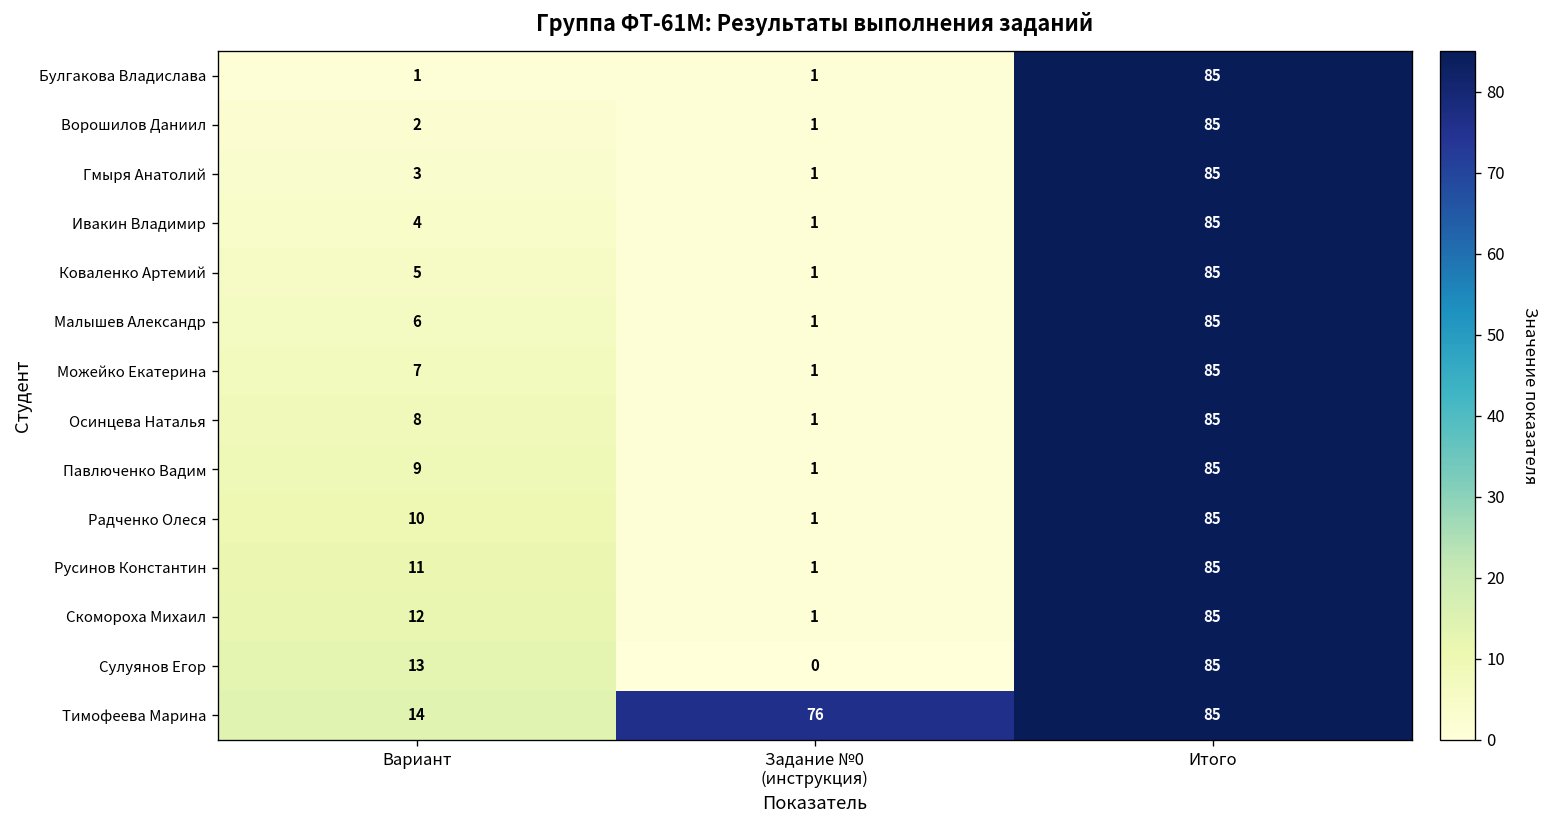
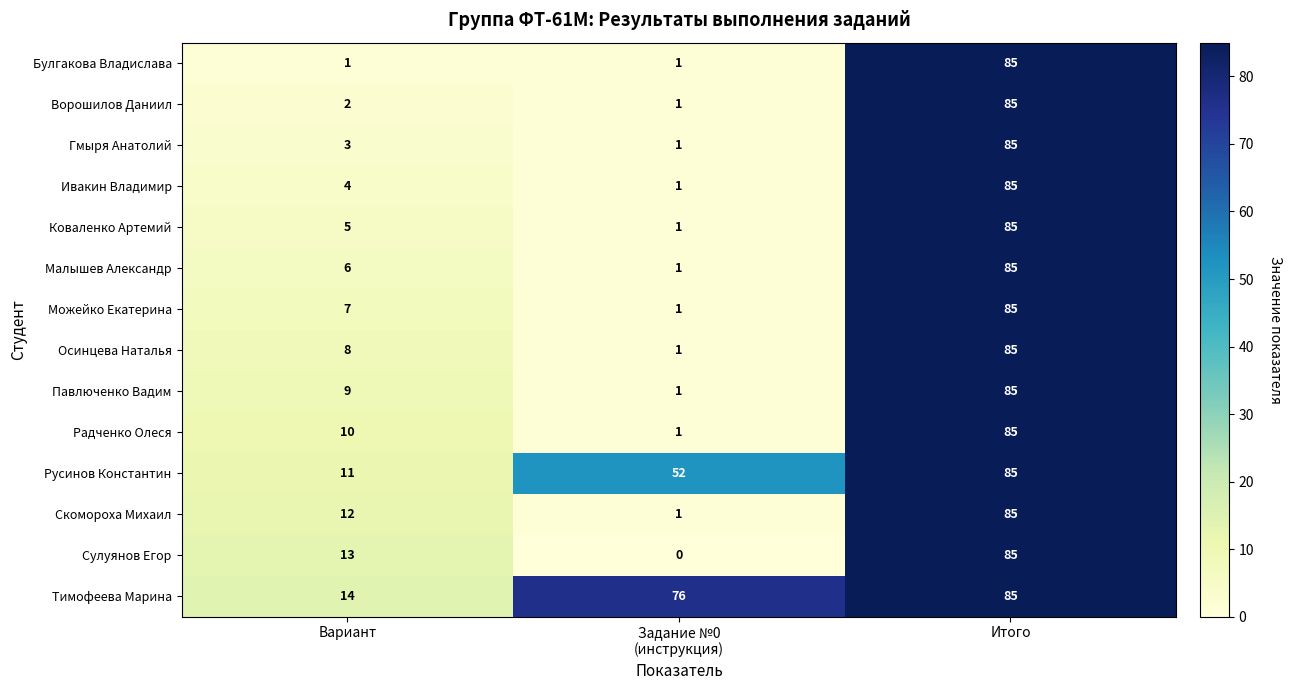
Русинов Константин, Задание №0 (инструкция): 1 -> 52
